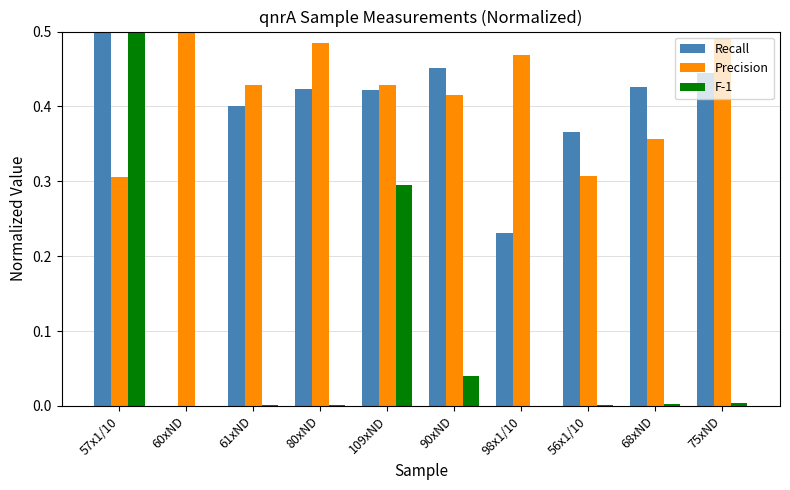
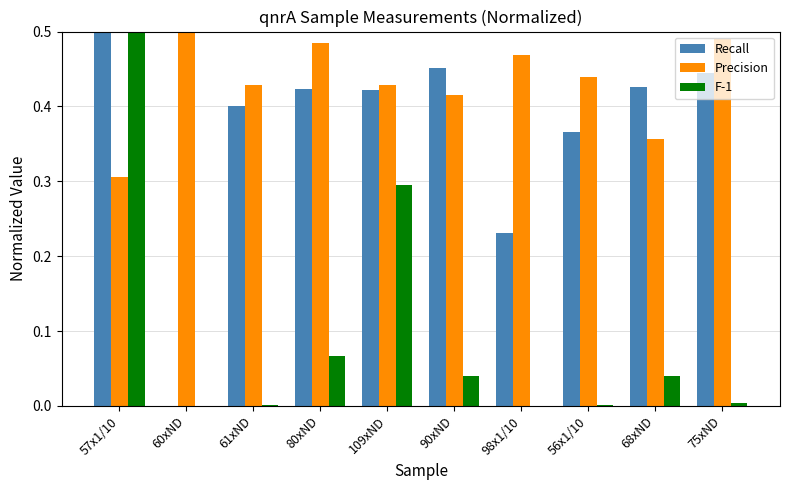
F-1, 80xND: 0.00 -> 0.07
Precision, 56x1/10: 0.31 -> 0.44
F-1, 68xND: 0.00 -> 0.04
